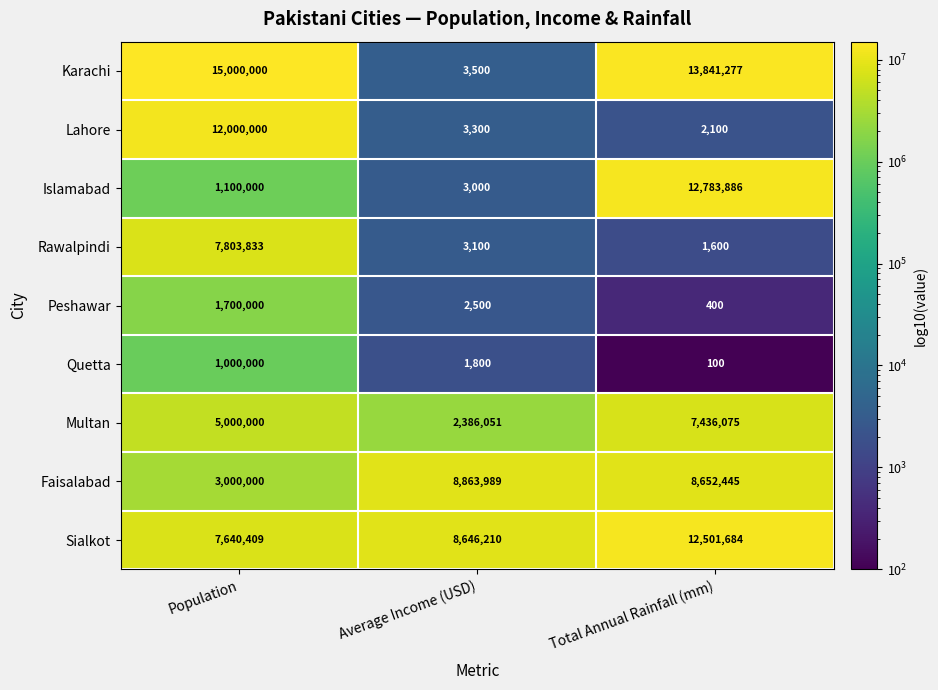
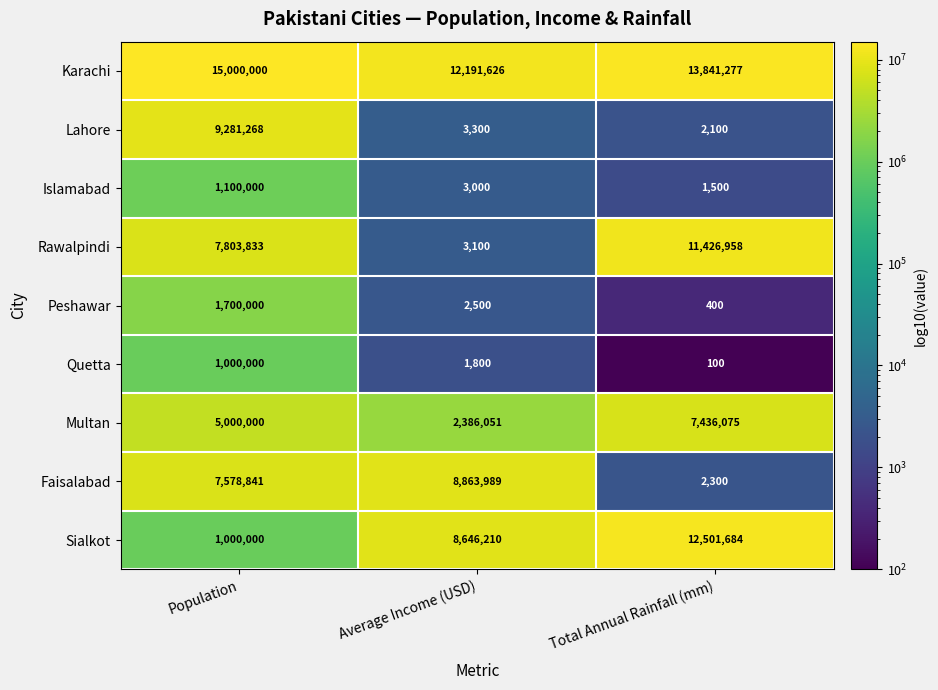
Karachi, Average Income (USD): 3,500 -> 12,191,626
Lahore, Population: 12,000,000 -> 9,281,268
Islamabad, Total Annual Rainfall (mm): 12,783,886 -> 1,500
Rawalpindi, Total Annual Rainfall (mm): 1,600 -> 11,426,958
Faisalabad, Population: 3,000,000 -> 7,578,841
Faisalabad, Total Annual Rainfall (mm): 8,652,445 -> 2,300
Sialkot, Population: 7,640,409 -> 1,000,000
